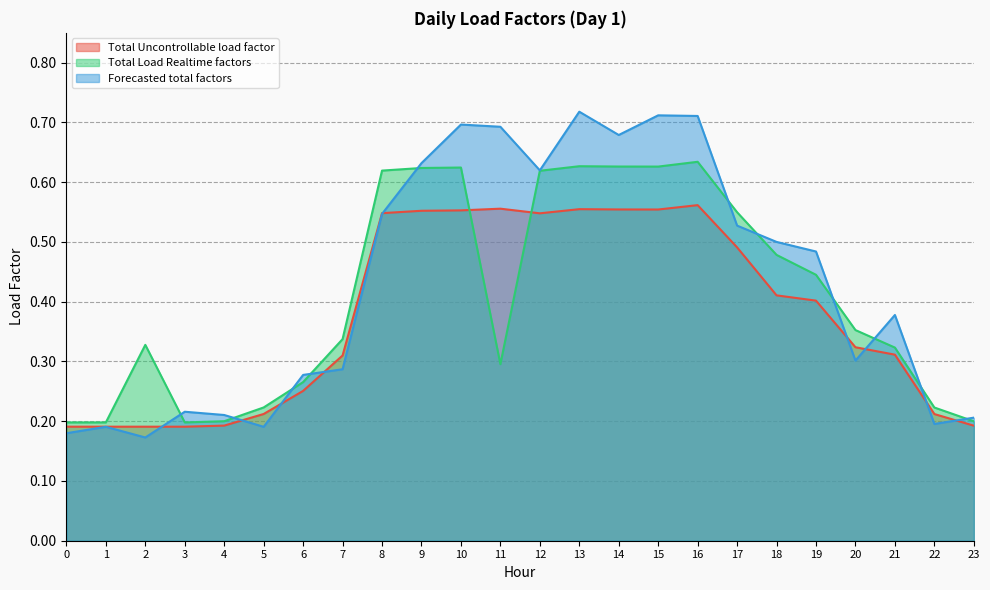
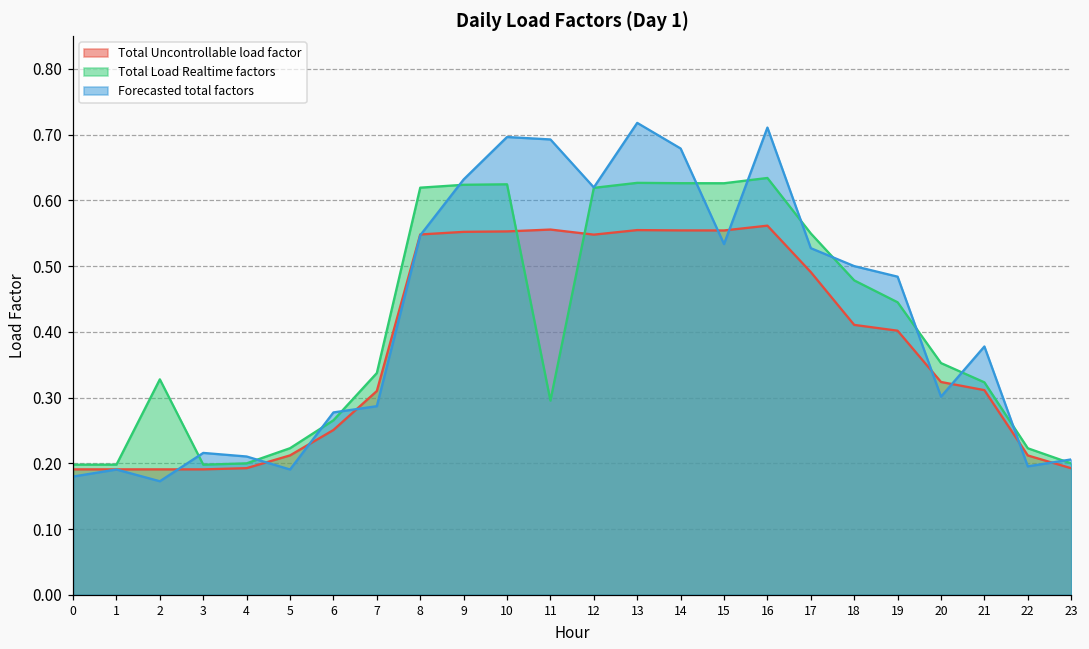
Forecasted total factors, 15: 0.71 -> 0.53
